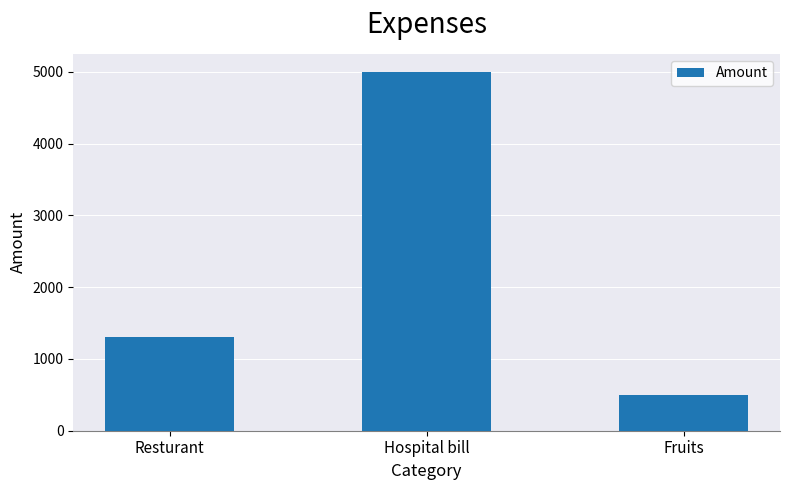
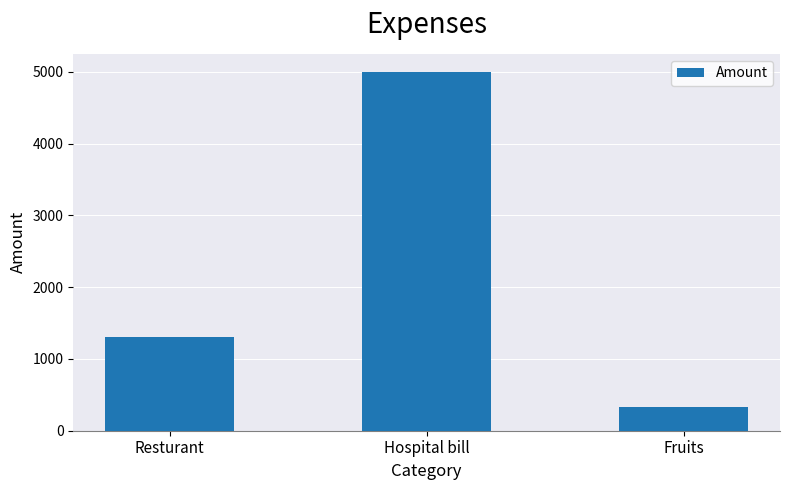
Fruits: 500 -> 300
